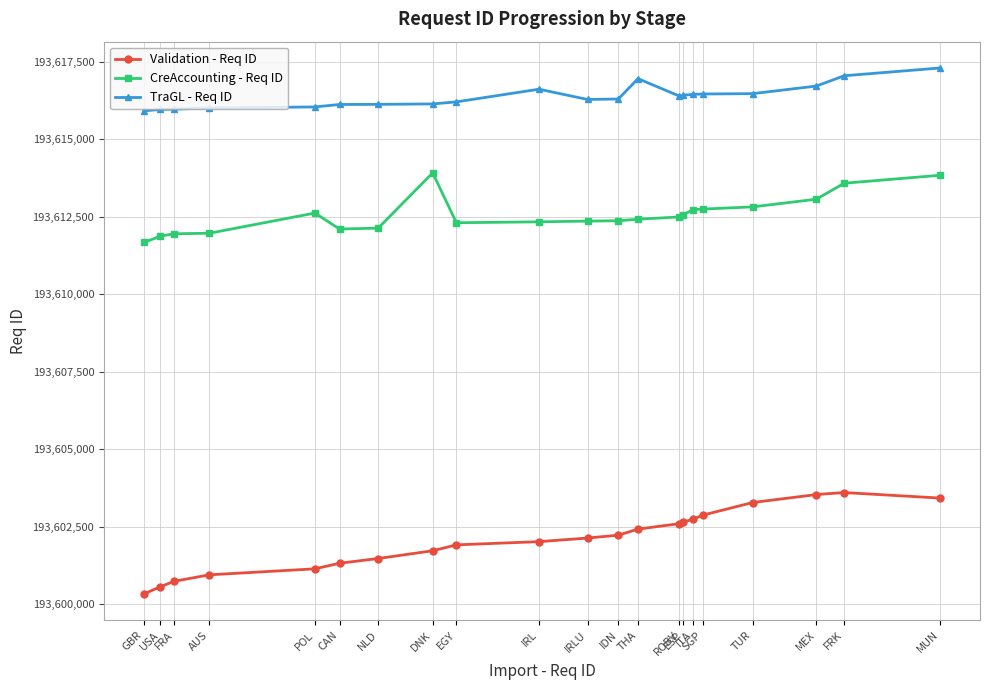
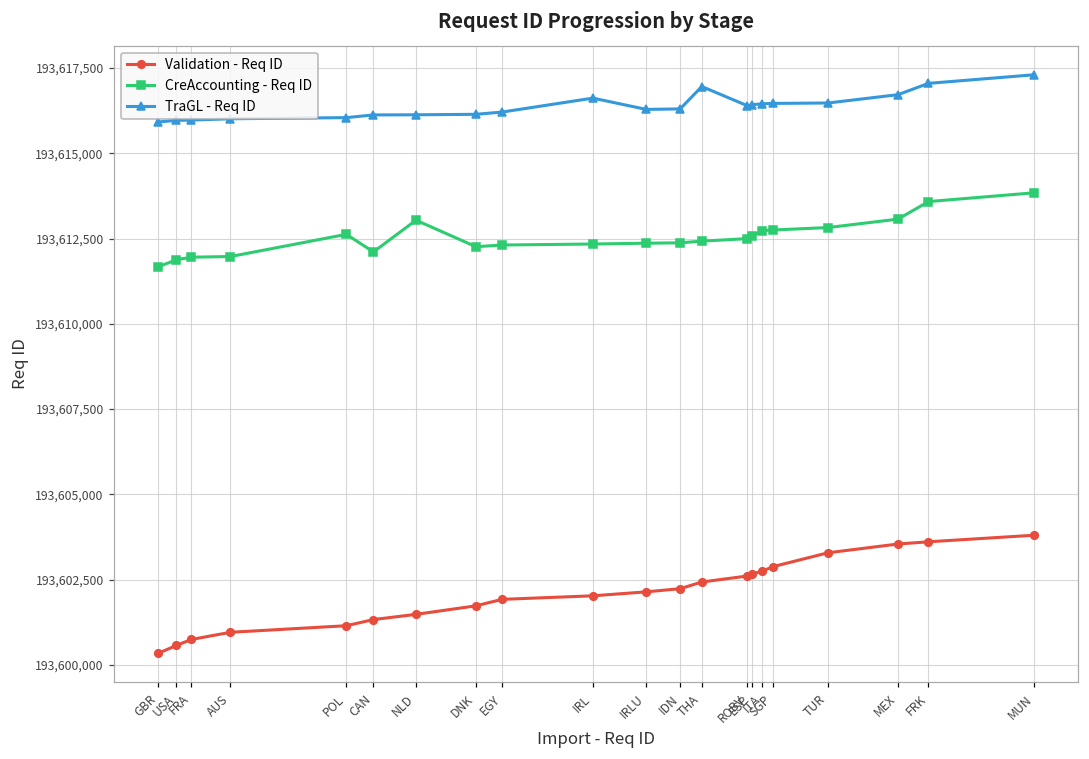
CreAccounting - Req ID, NLD: 193,612,100 -> 193,613,000
CreAccounting - Req ID, DNK: 193,613,900 -> 193,612,300
Validation - Req ID, MUN: 193,603,400 -> 193,603,800
